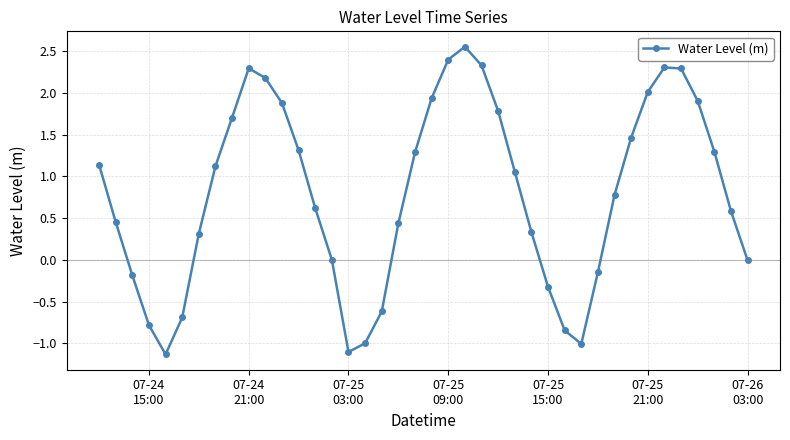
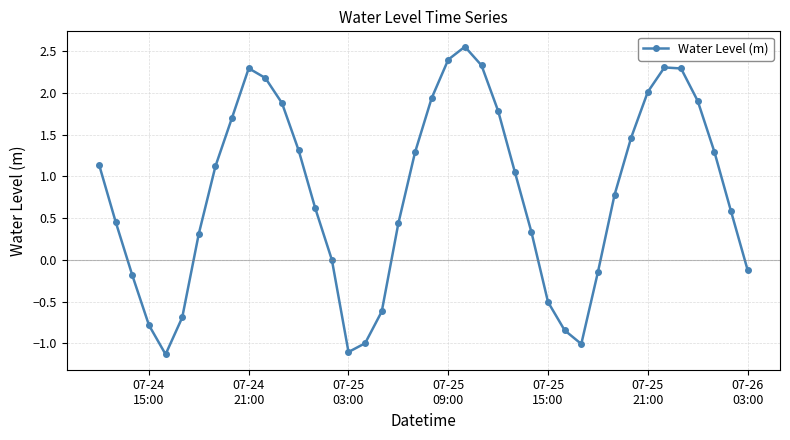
07-25 15:00: -0.3 -> -0.5
07-26 03:00: 0.0 -> -0.1
